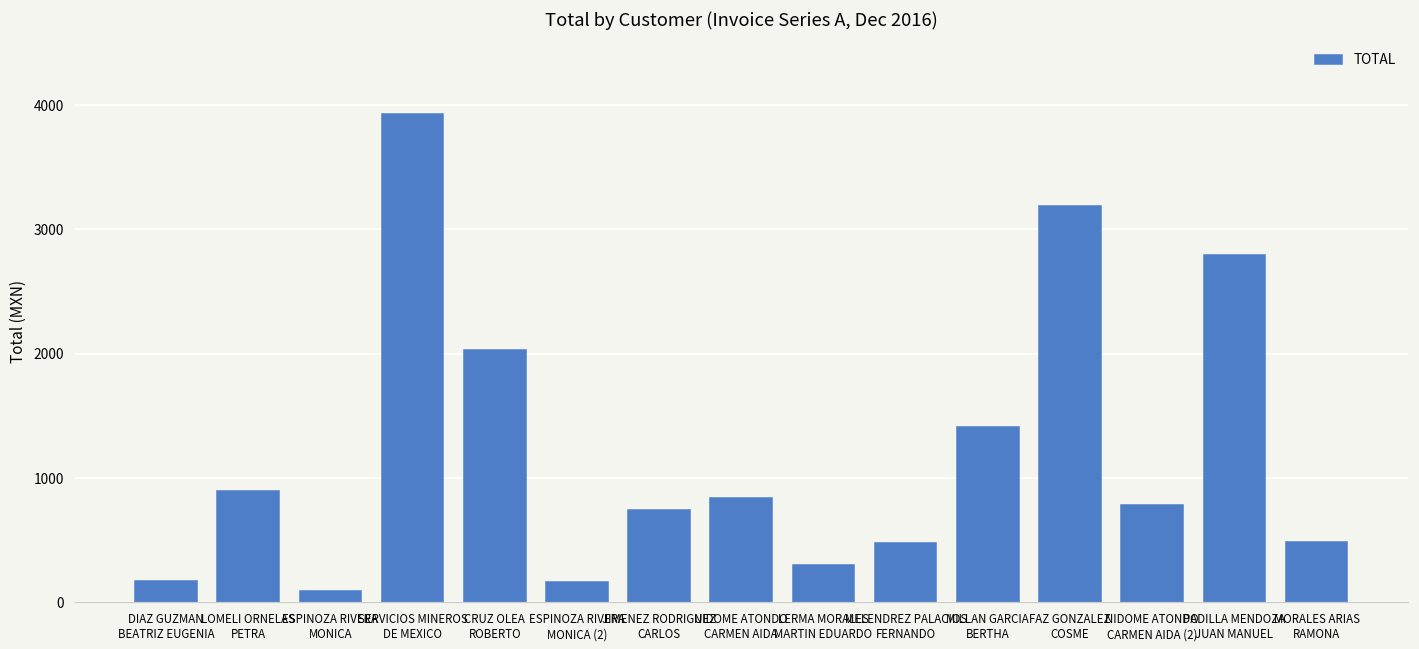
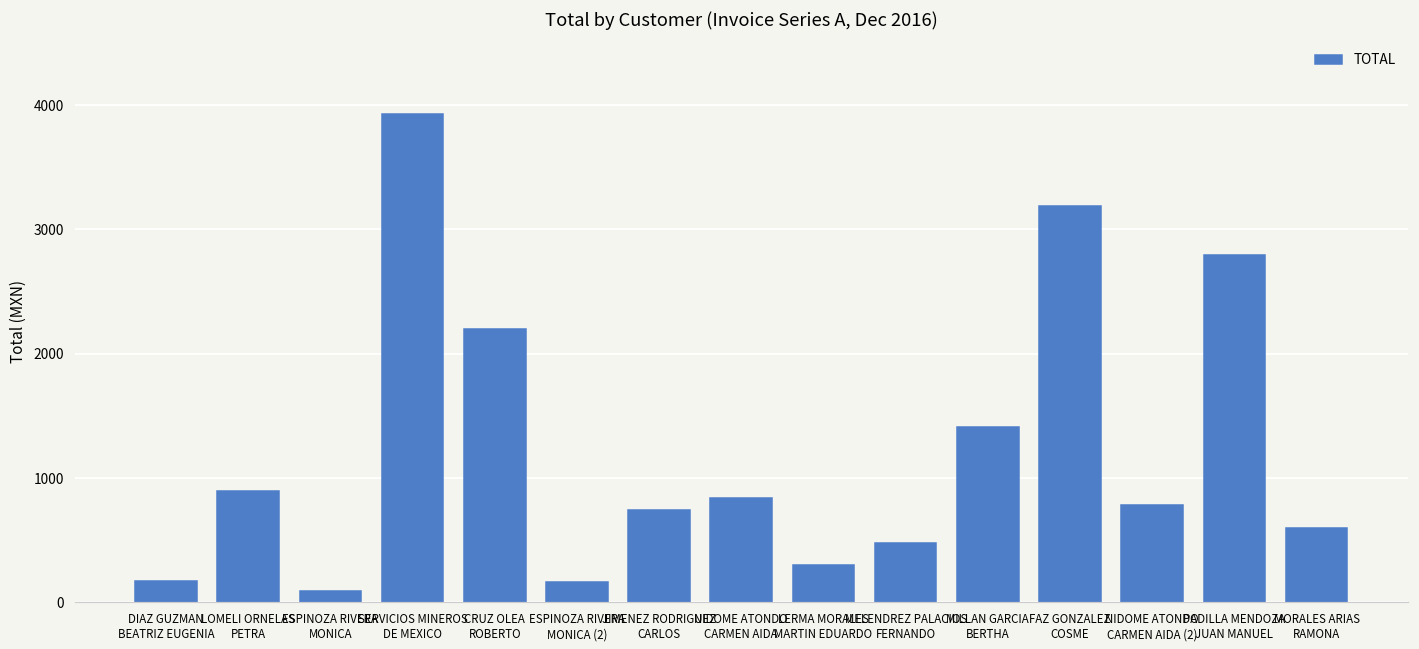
CRUZ OLEA ROBERTO: 2030 -> 2200
MORALES ARIAS RAMONA: 490 -> 590
